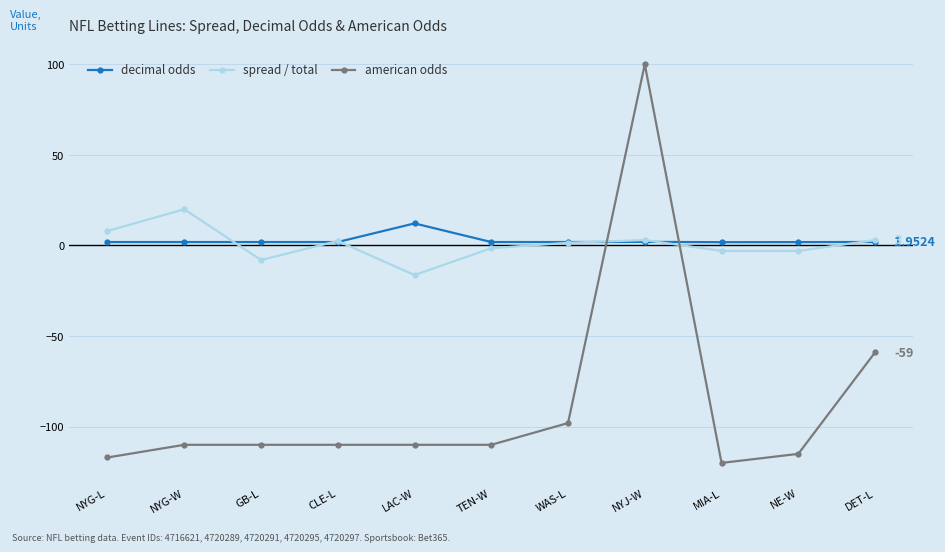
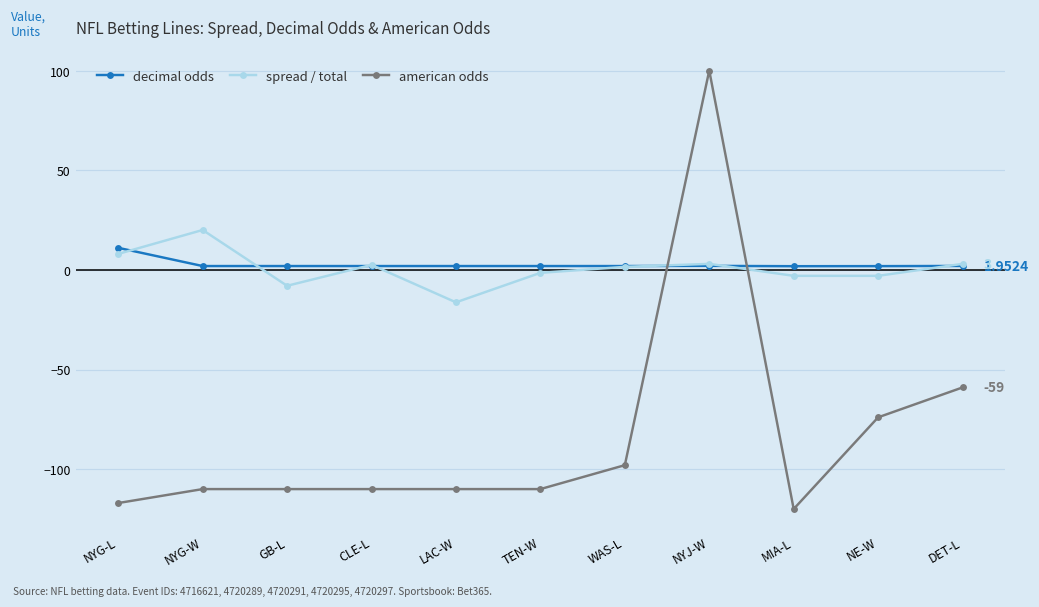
decimal odds, NYG-L: 2 -> 11
decimal odds, LAC-W: 12 -> 2
american odds, NE-W: -115 -> -74
